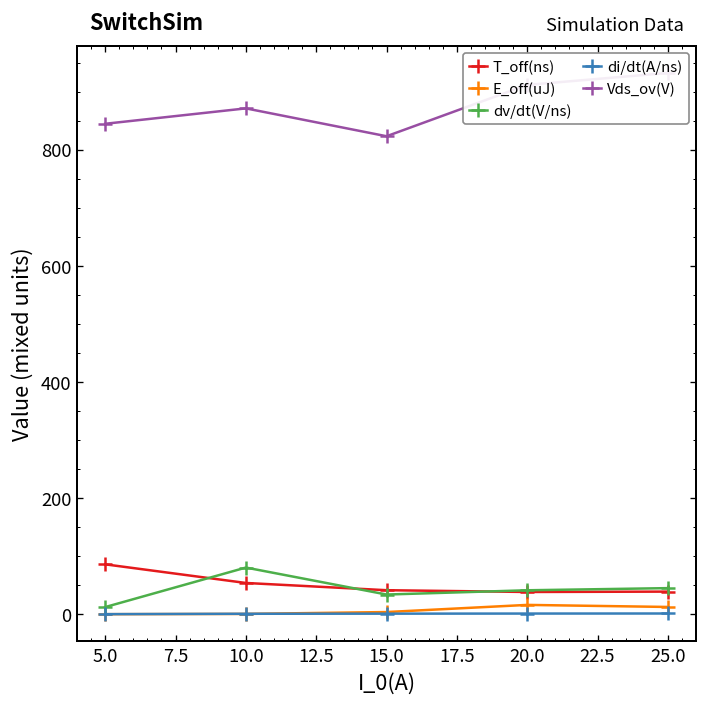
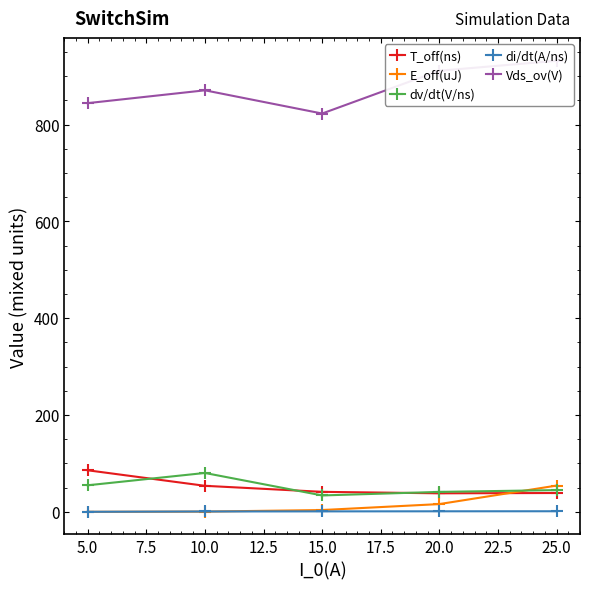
dv/dt(V/ns), 5.0: 10 -> 50
E_off(uJ), 25.0: 10 -> 50
